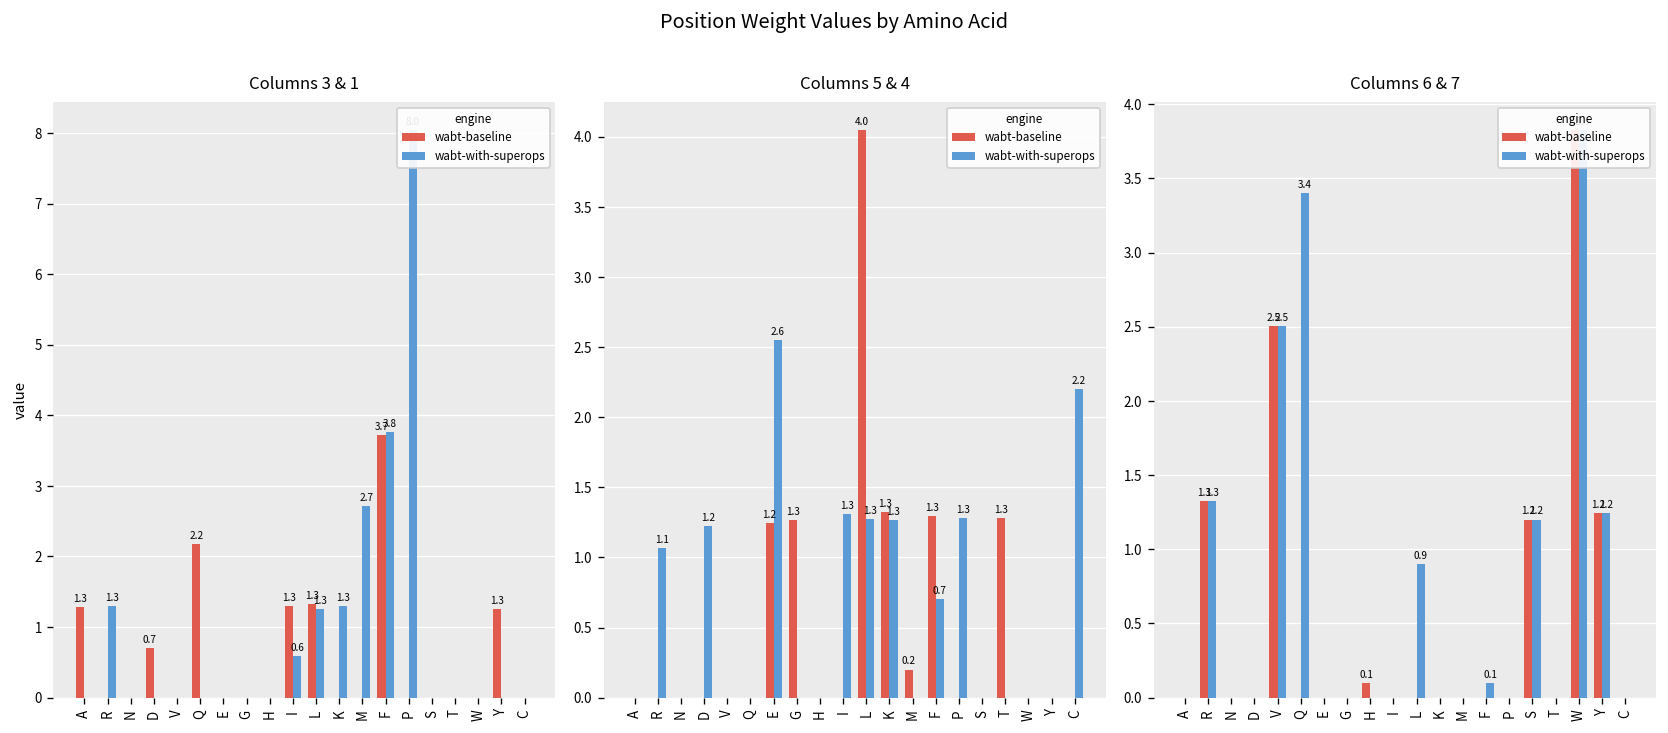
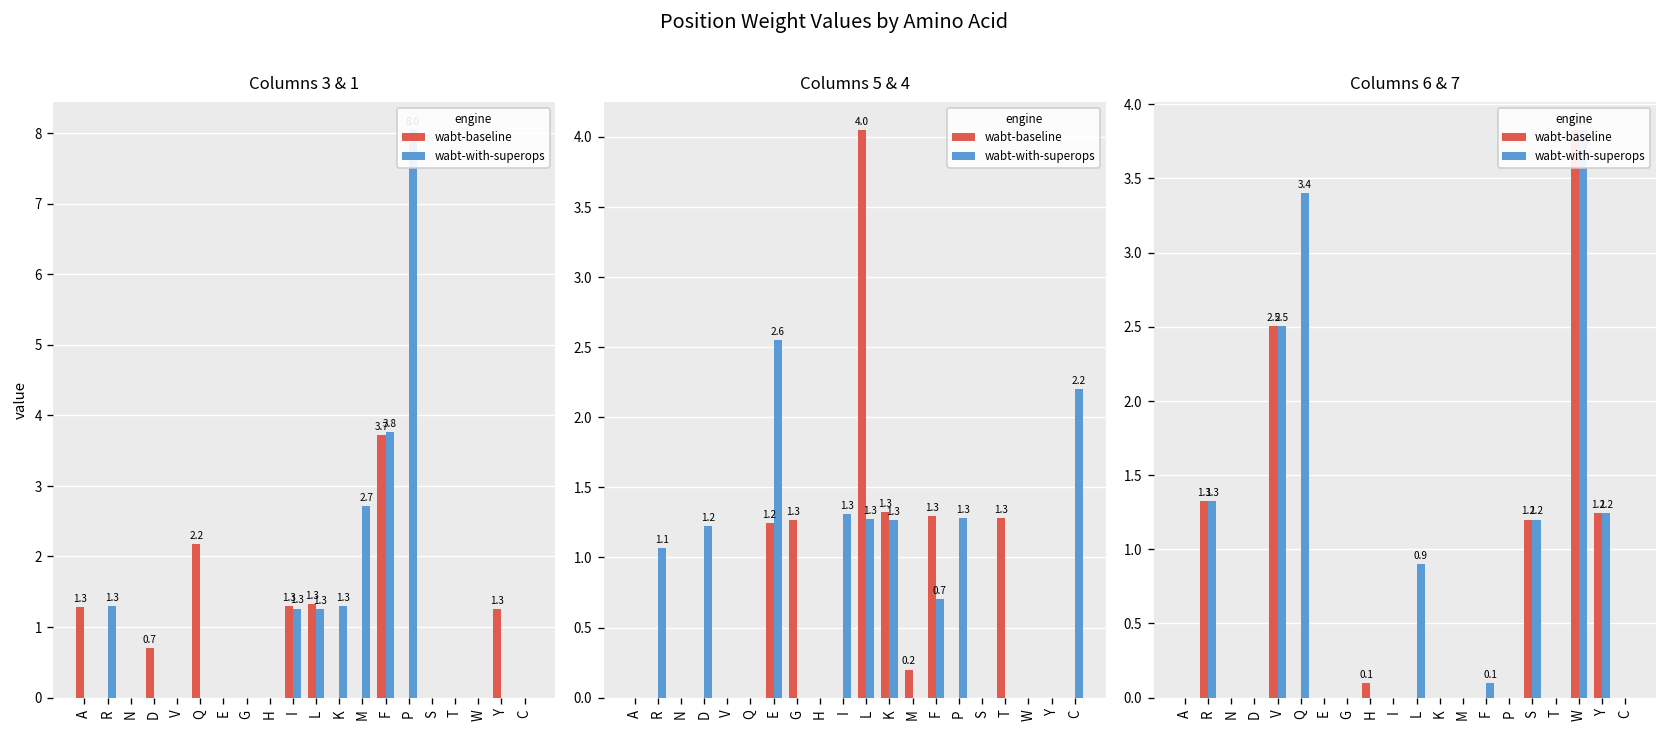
Columns 3 & 1, wabt-with-superops, I: 0.6 -> 1.3
